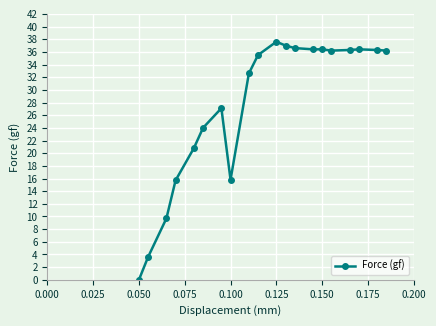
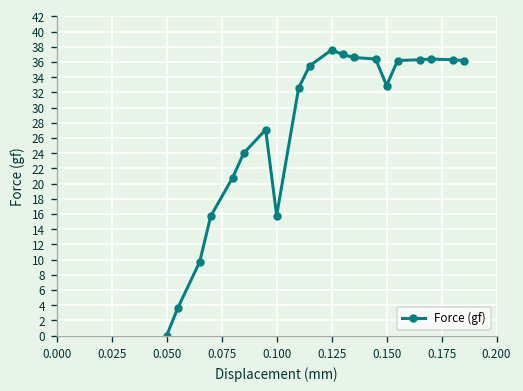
0.150: 36 -> 33
